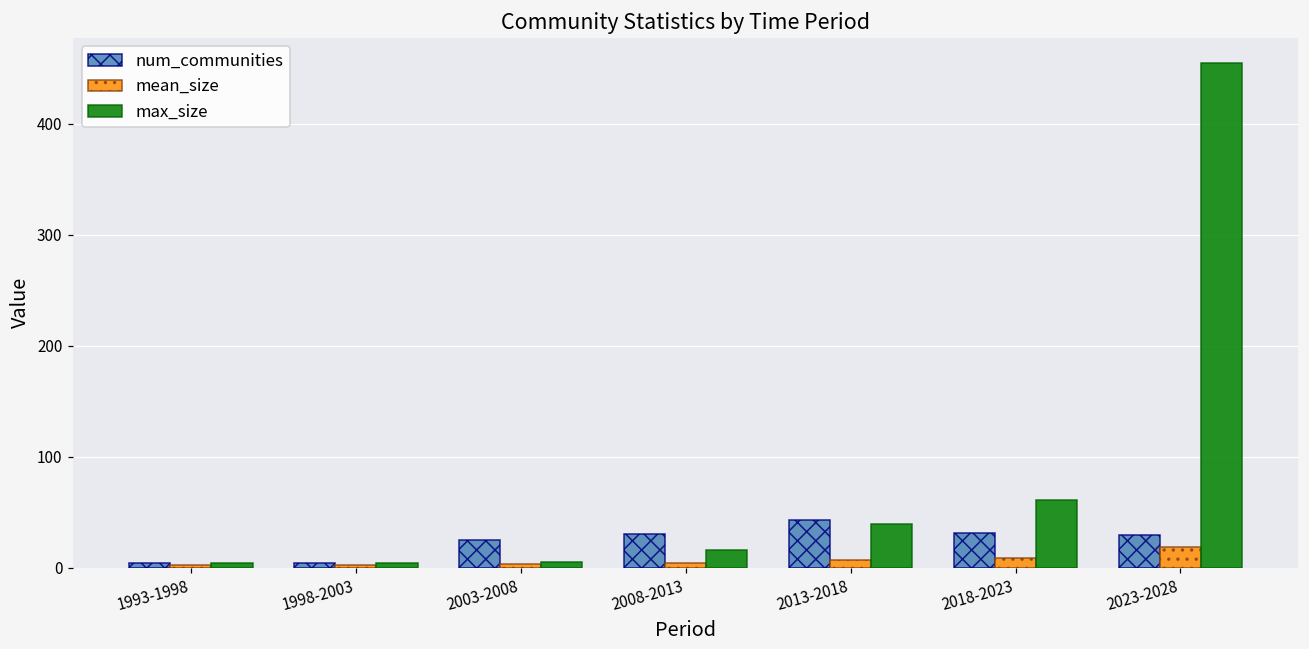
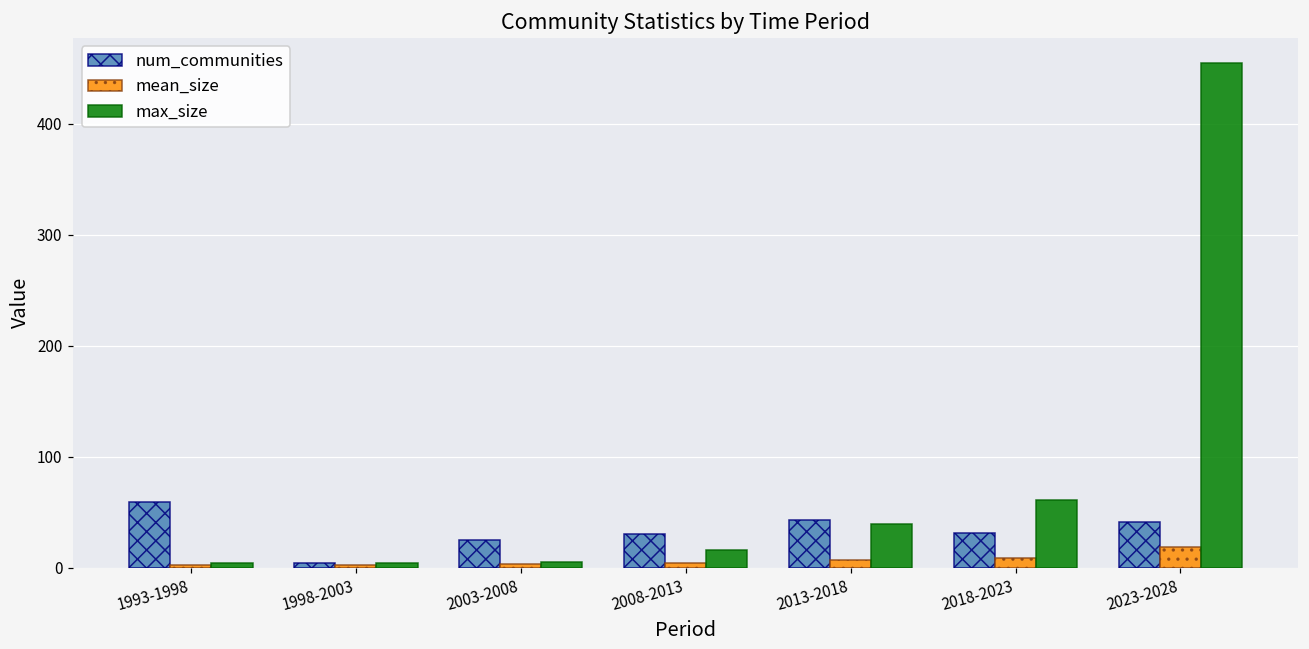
num_communities, 1993-1998: 4 -> 59
num_communities, 2023-2028: 29 -> 41
